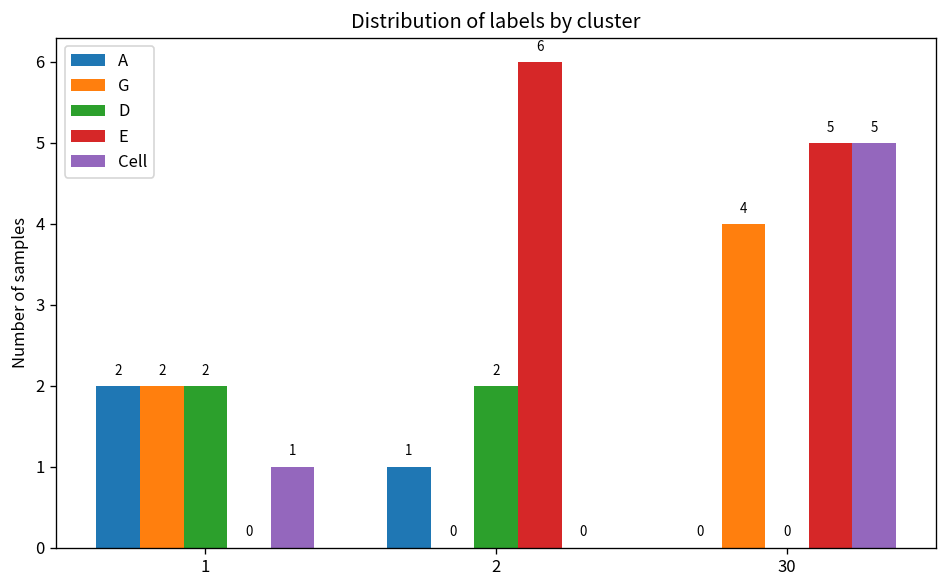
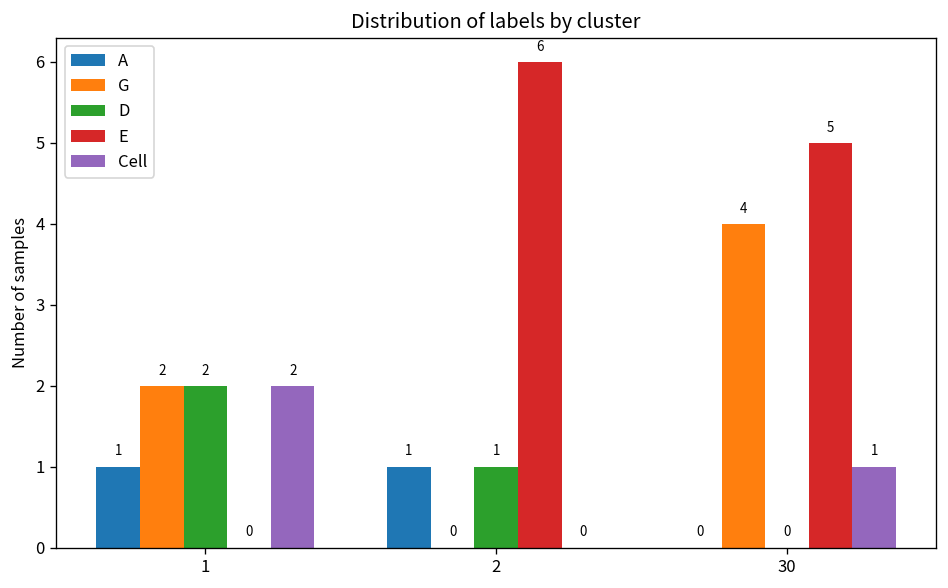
A, 1: 2 -> 1
Cell, 1: 1 -> 2
D, 2: 2 -> 1
Cell, 30: 5 -> 1
